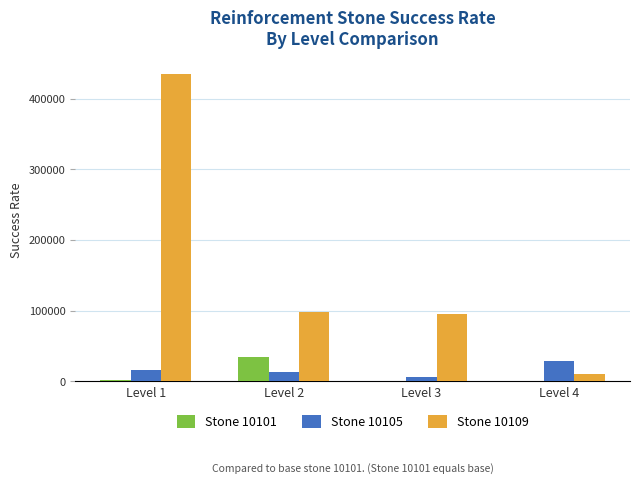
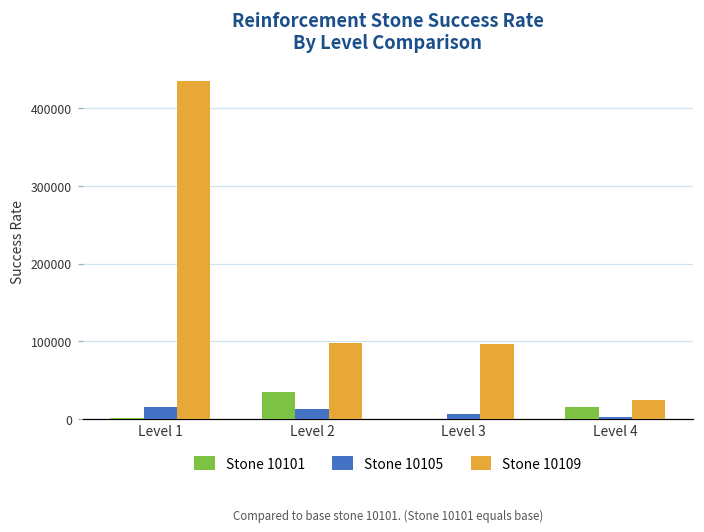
Stone 10101, Level 4: 0 -> 20000
Stone 10105, Level 4: 30000 -> 0
Stone 10109, Level 4: 10000 -> 20000
